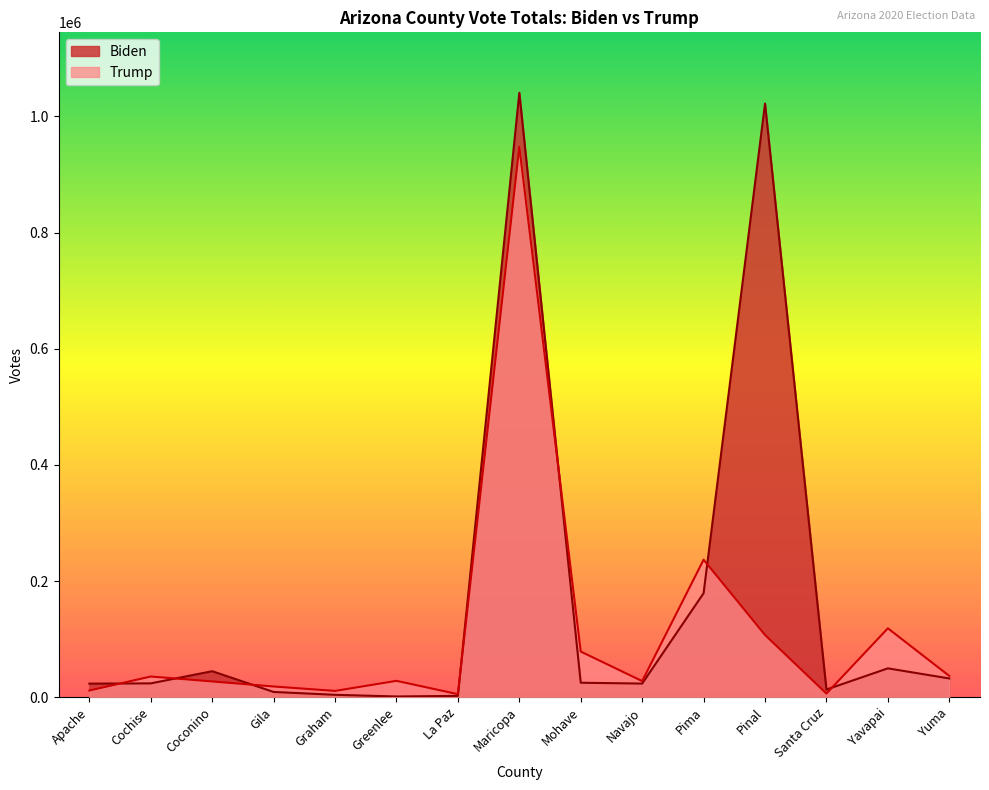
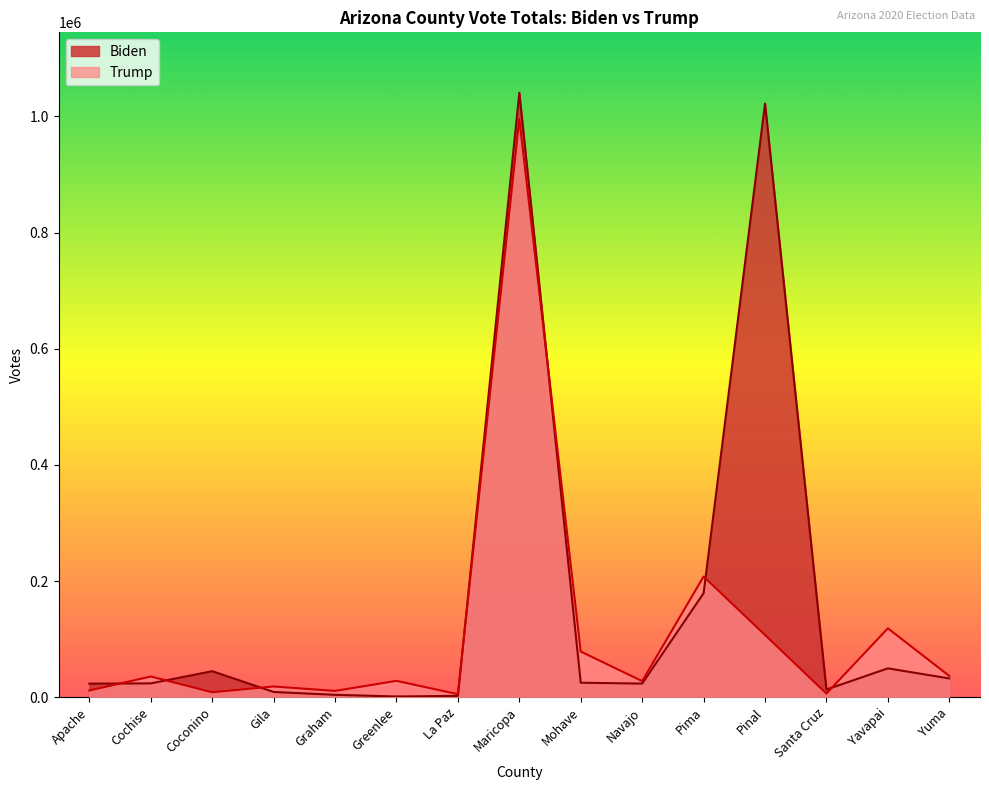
Trump, Coconino: 30000 -> 10000
Trump, Maricopa: 950000 -> 1000000
Trump, Pima: 240000 -> 210000
